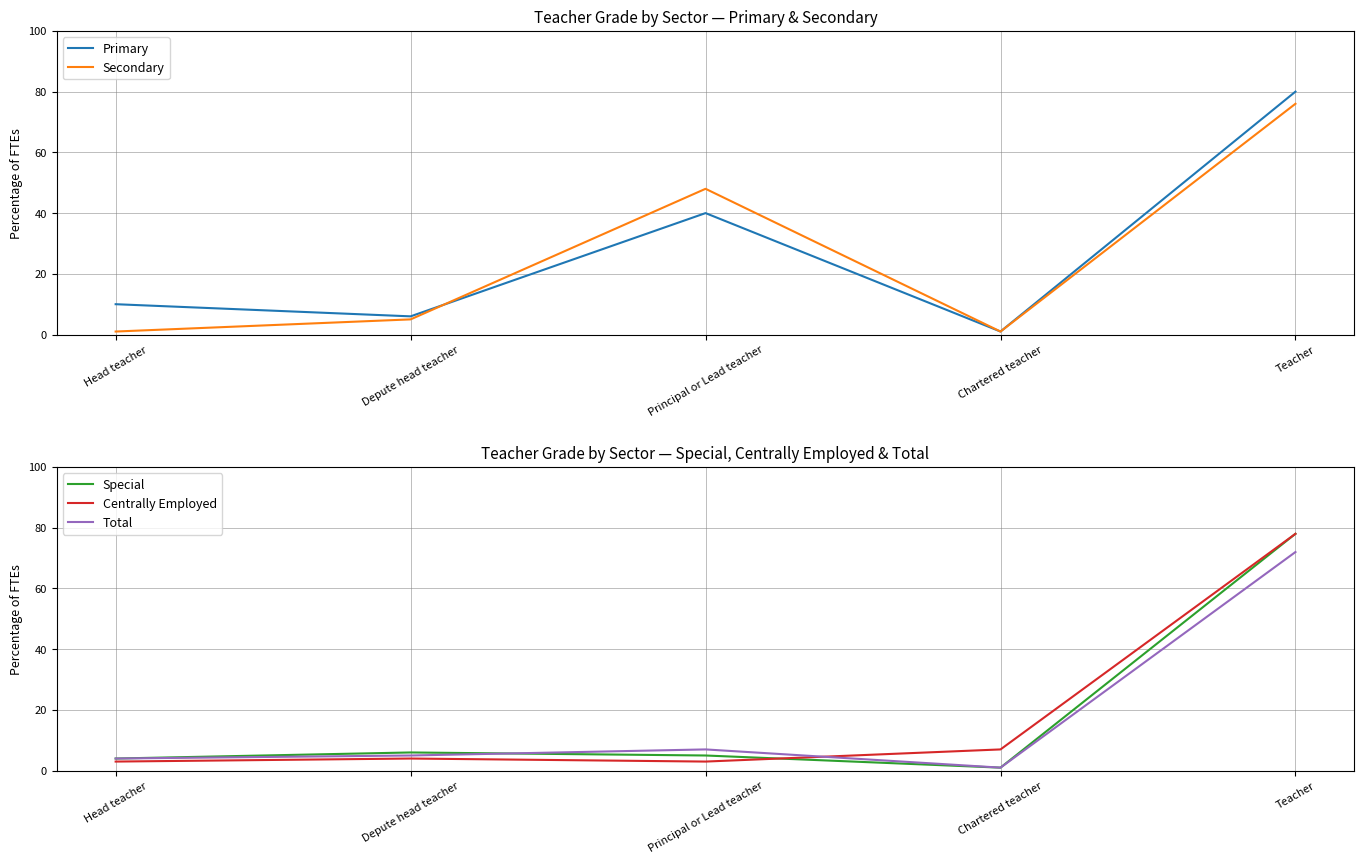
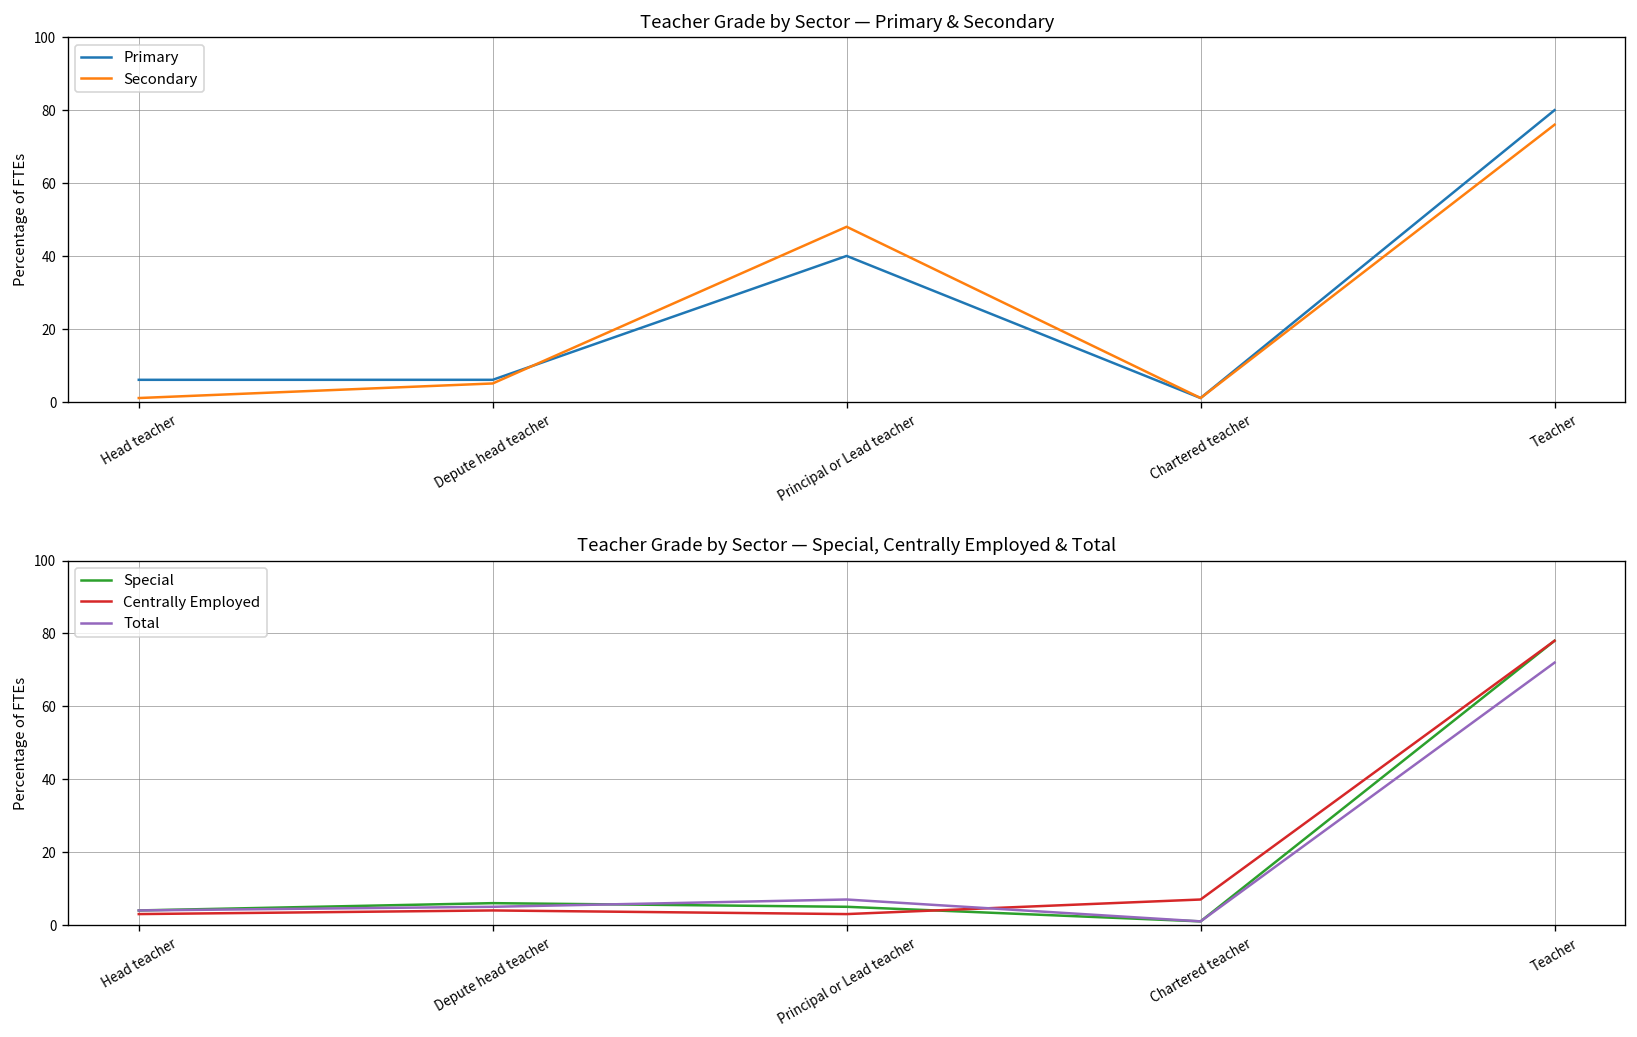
Teacher Grade by Sector — Primary & Secondary, Primary, Head teacher: 10 -> 6
